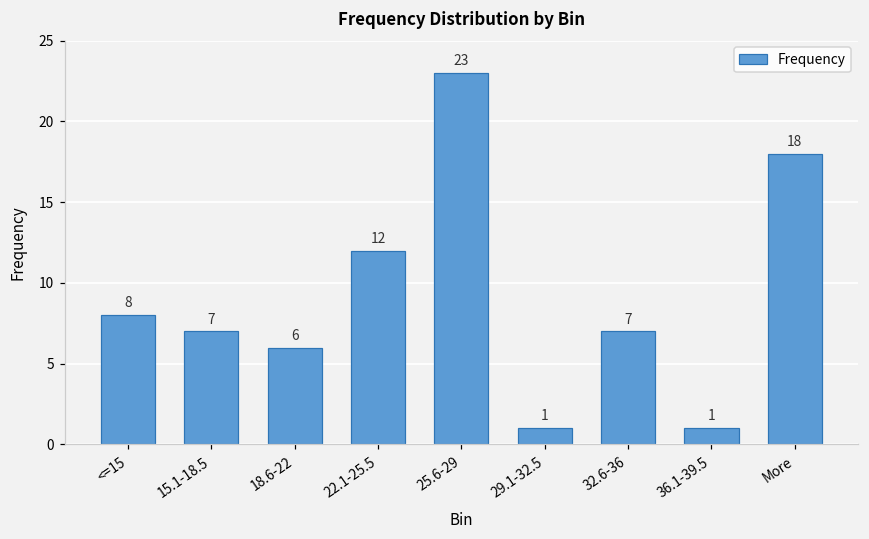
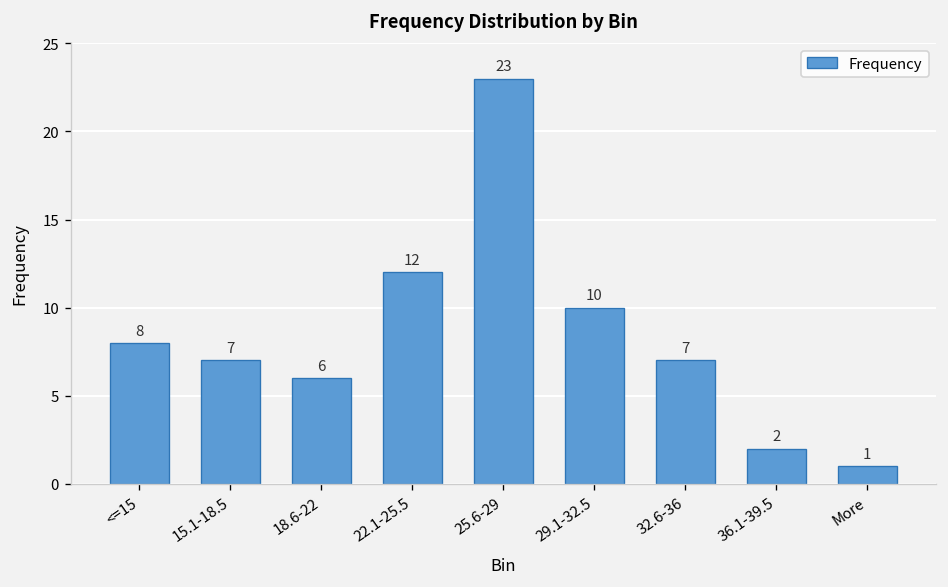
29.1-32.5: 1 -> 10
36.1-39.5: 1 -> 2
More: 18 -> 1
